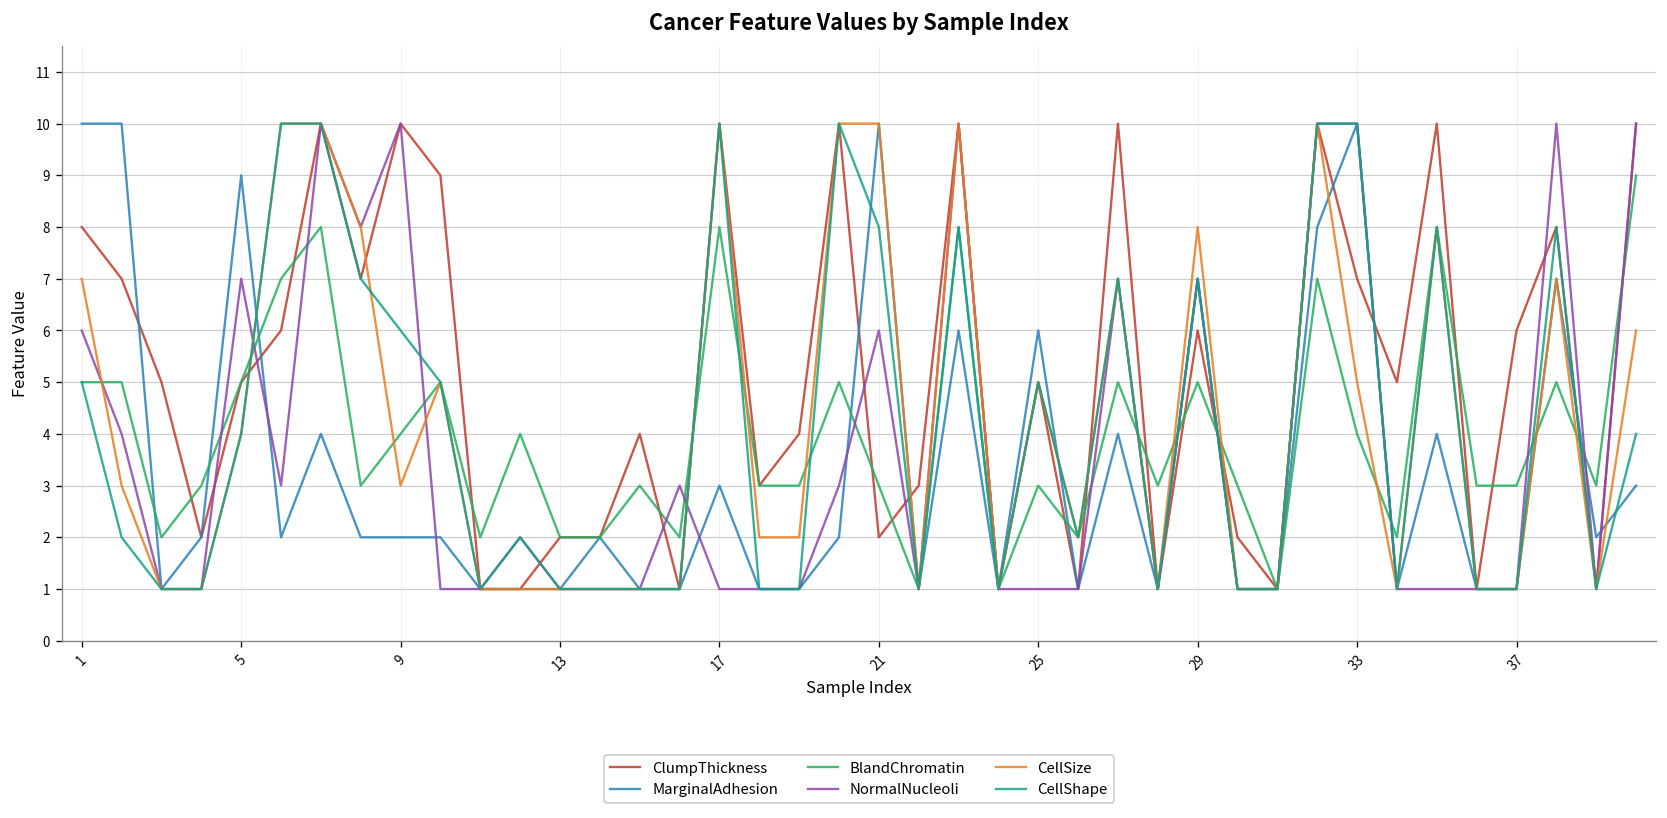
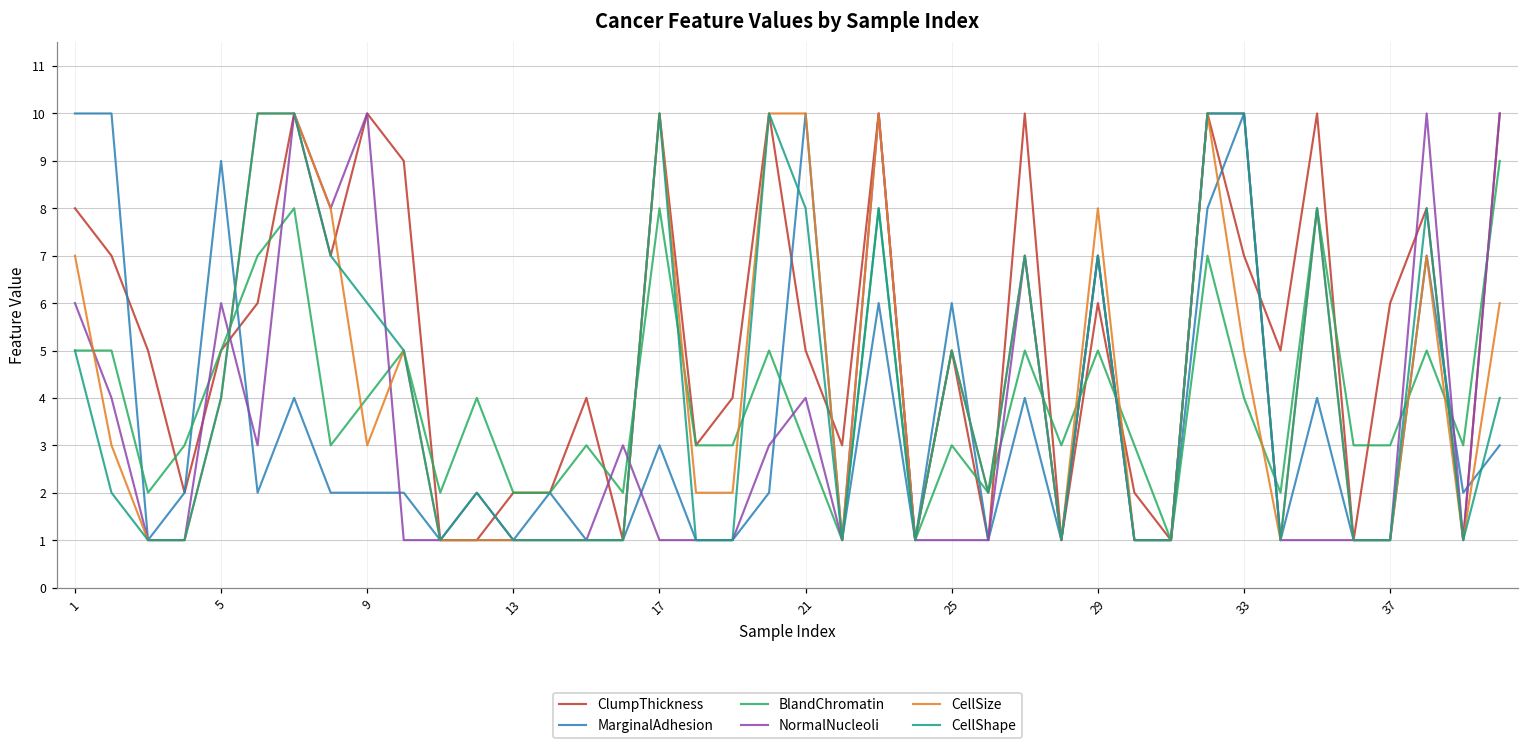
NormalNucleoli, 5: 7 -> 6
ClumpThickness, 21: 2 -> 5
NormalNucleoli, 21: 6 -> 4
